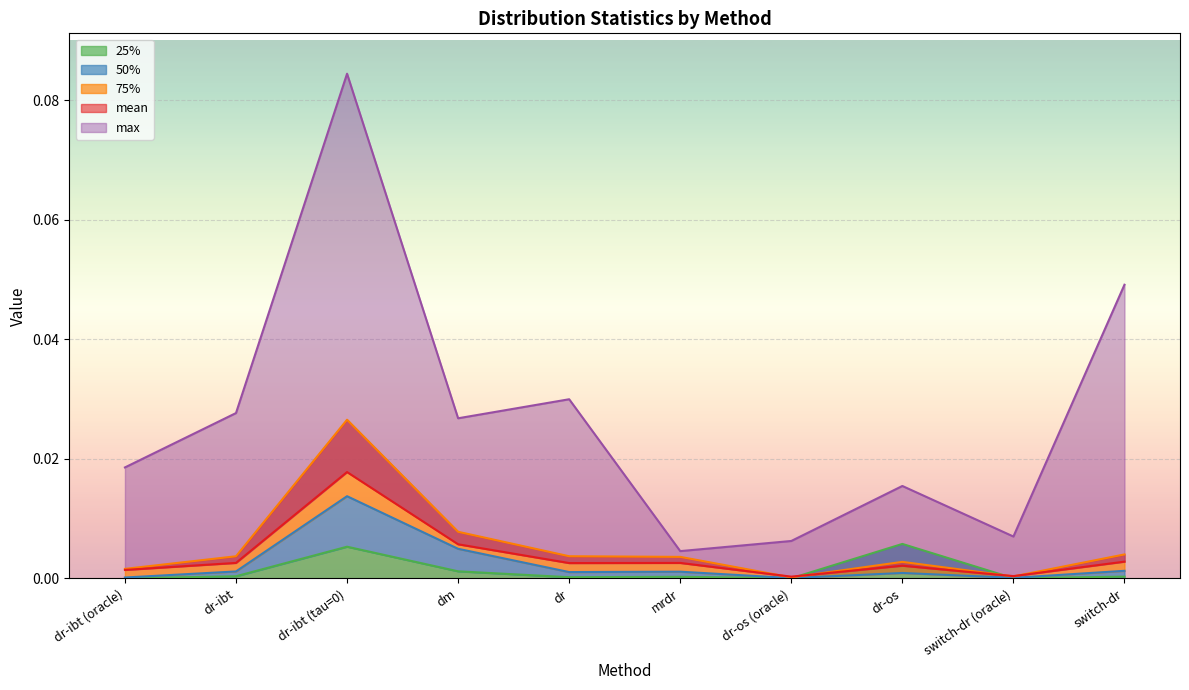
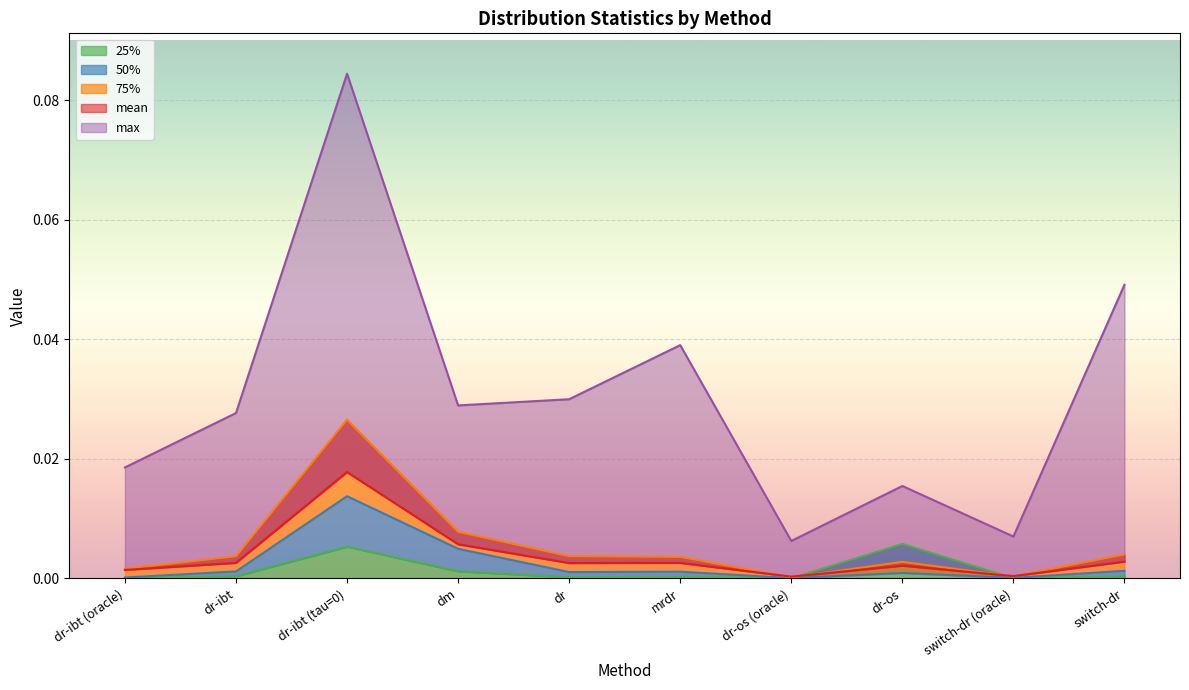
max, dm: 0.027 -> 0.029
max, mrdr: 0.005 -> 0.039
